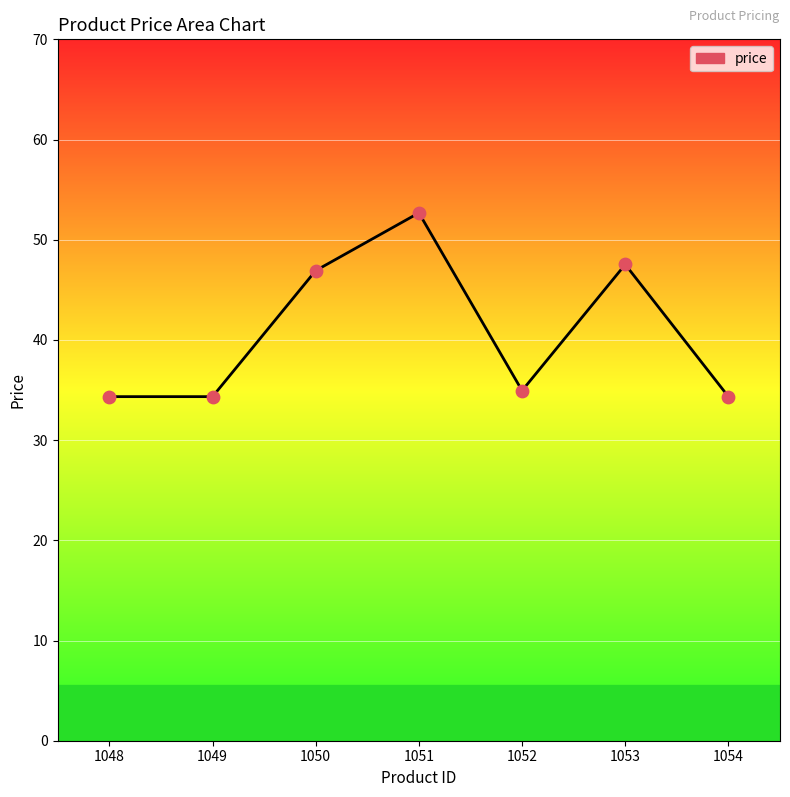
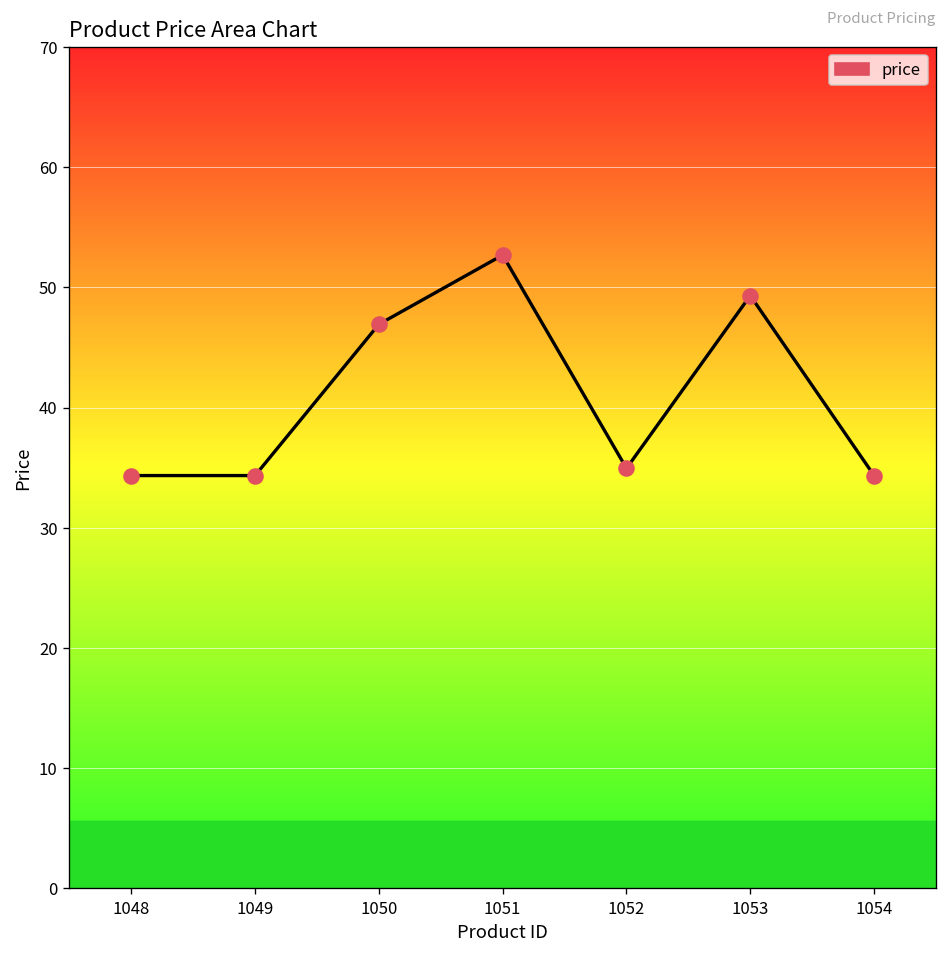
1053: 47.5 -> 49.3
